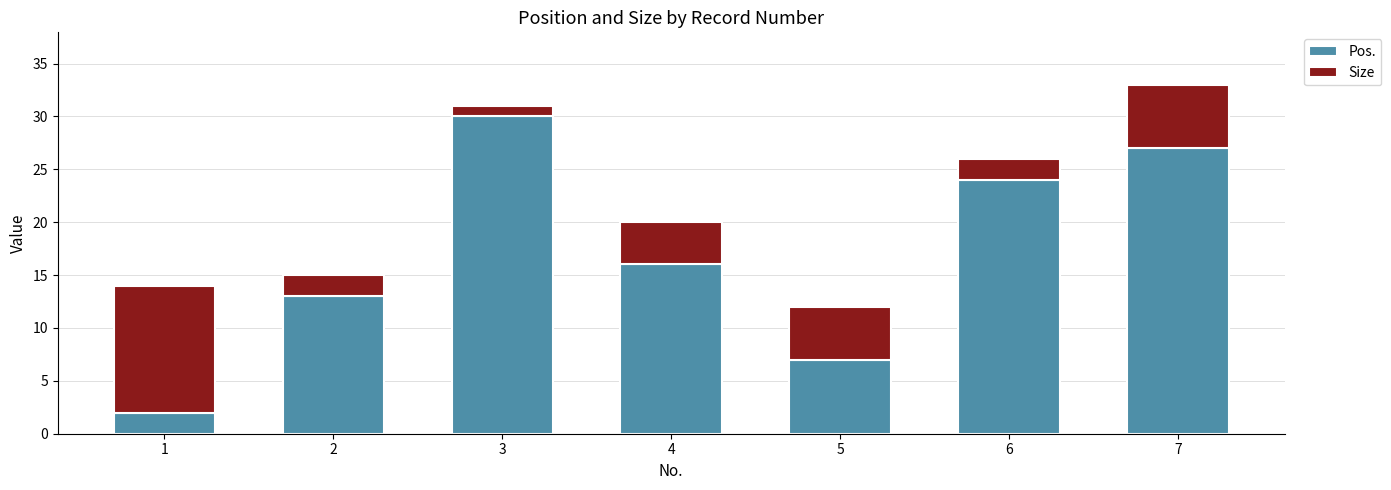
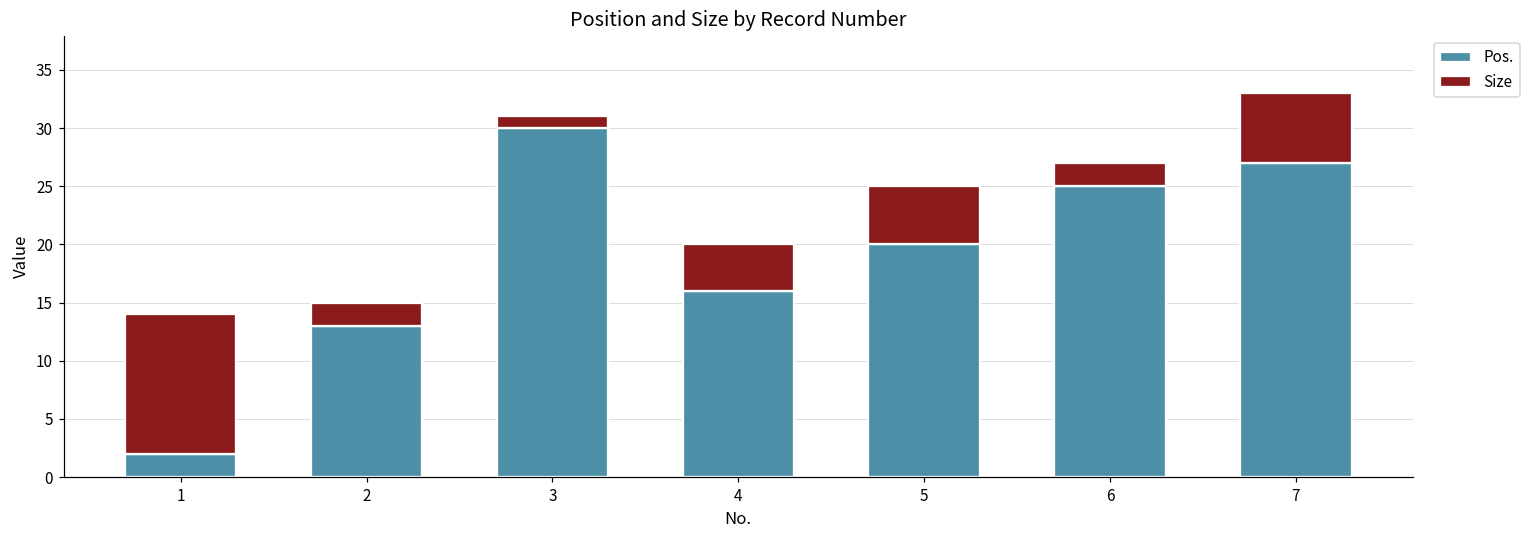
Pos., 5: 7 -> 20
Pos., 6: 24 -> 25
